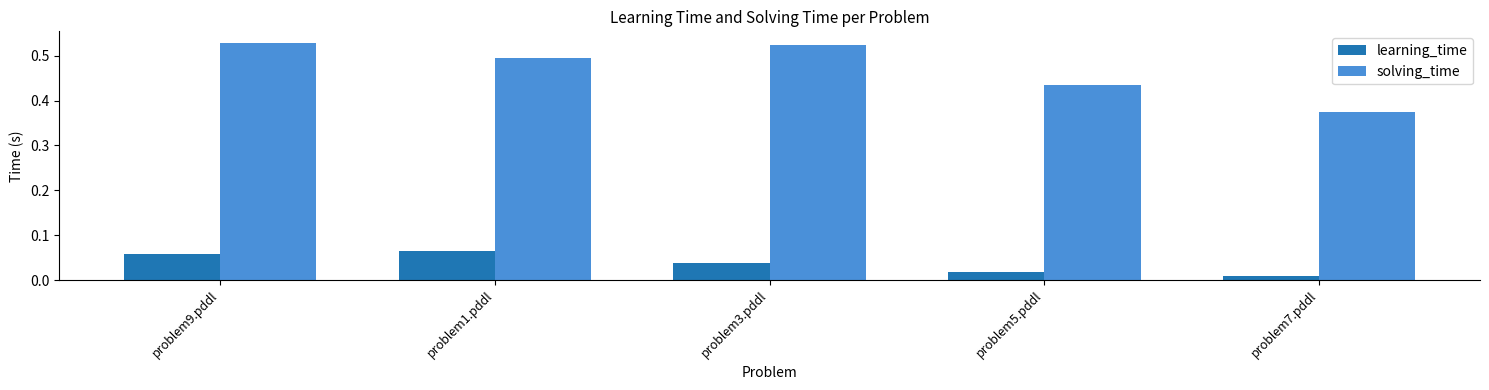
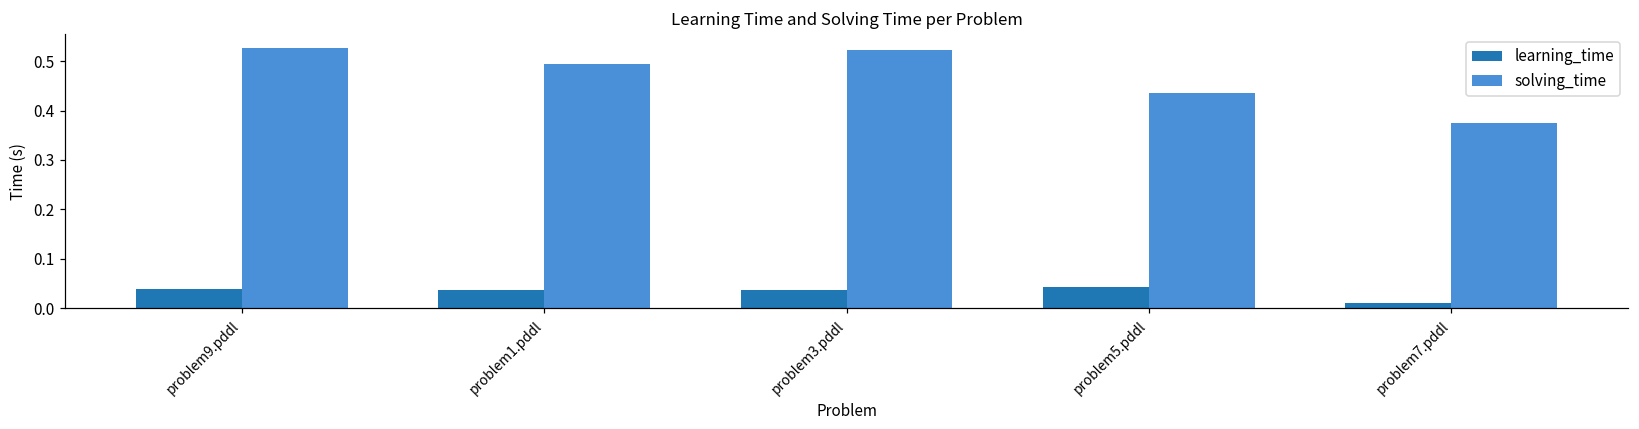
learning_time, problem9.pddl: 0.06 -> 0.04
learning_time, problem1.pddl: 0.06 -> 0.04
learning_time, problem5.pddl: 0.02 -> 0.04
